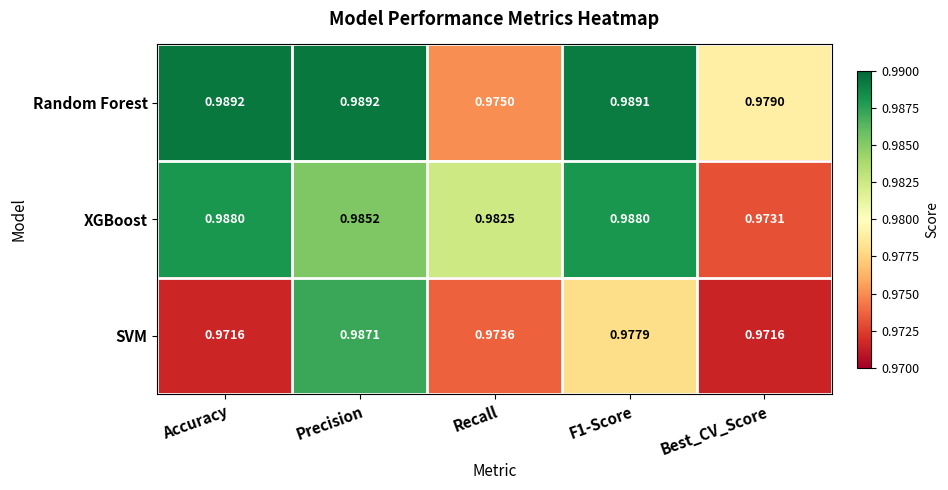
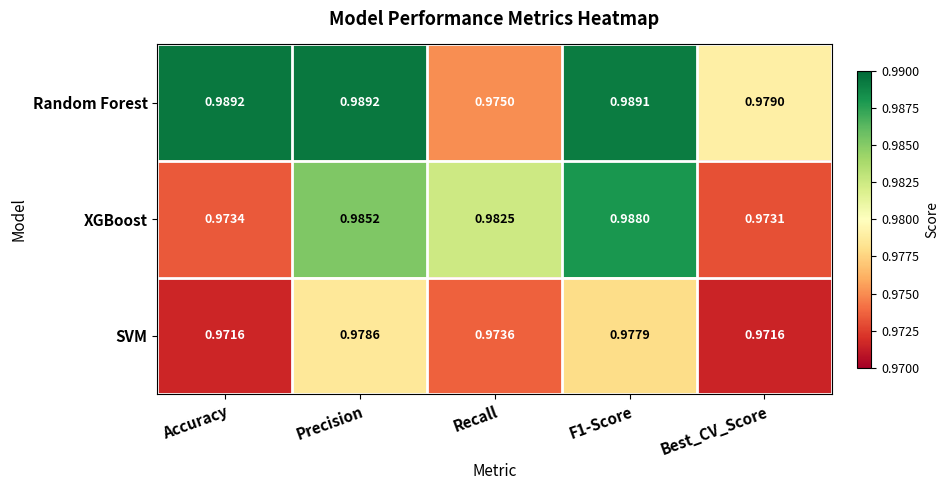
XGBoost, Accuracy: 0.9880 -> 0.9734
SVM, Precision: 0.9871 -> 0.9786
